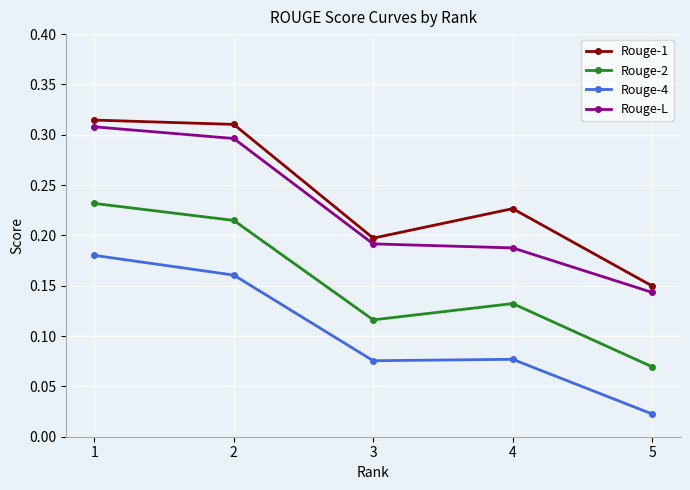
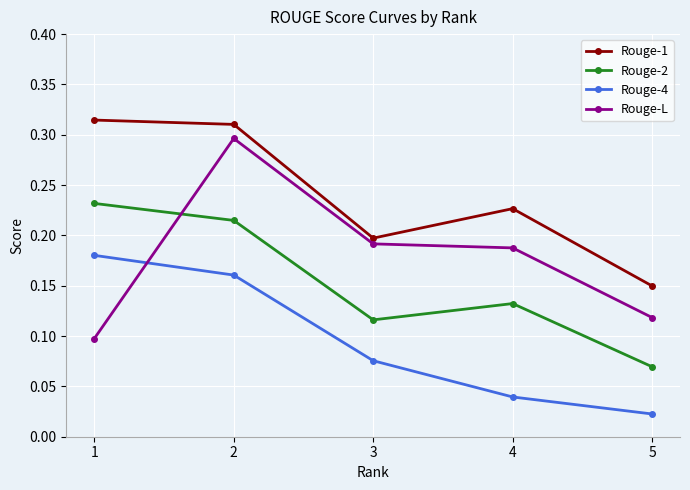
Rouge-L, 1: 0.308 -> 0.098
Rouge-4, 4: 0.077 -> 0.040
Rouge-L, 5: 0.143 -> 0.118
